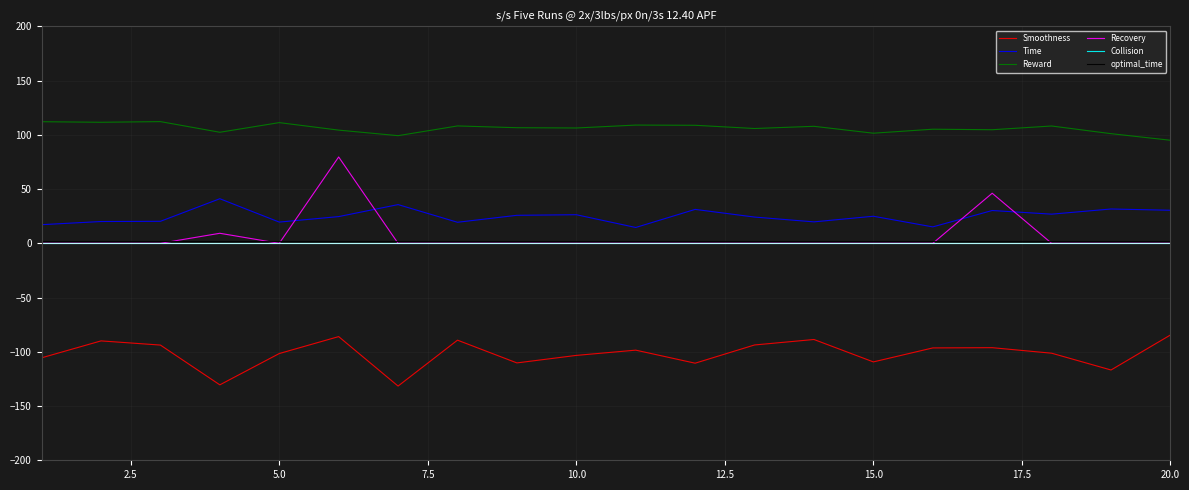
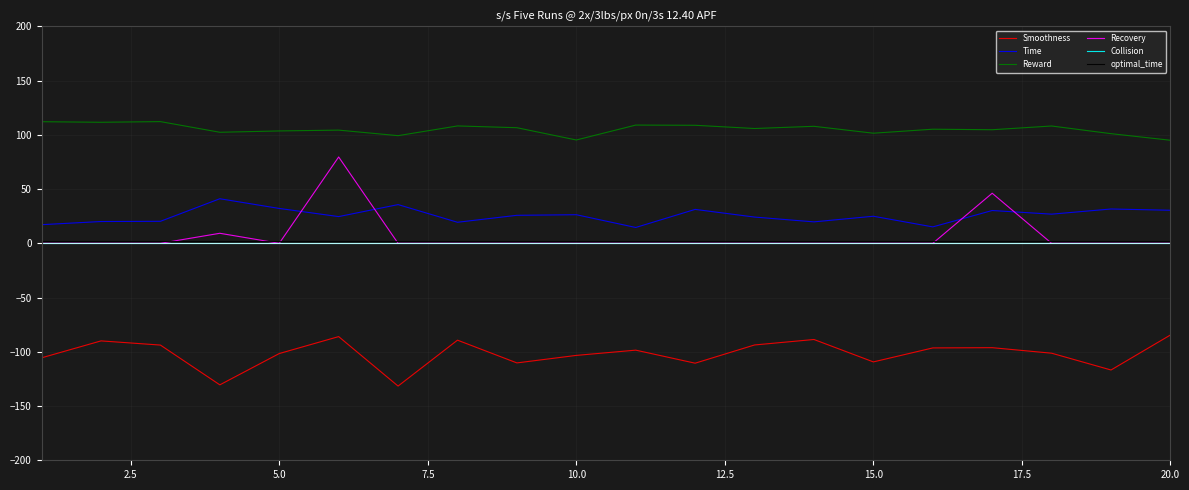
Time, 5.0: 20 -> 32
Reward, 5.0: 111 -> 104
Reward, 10.0: 106 -> 95
